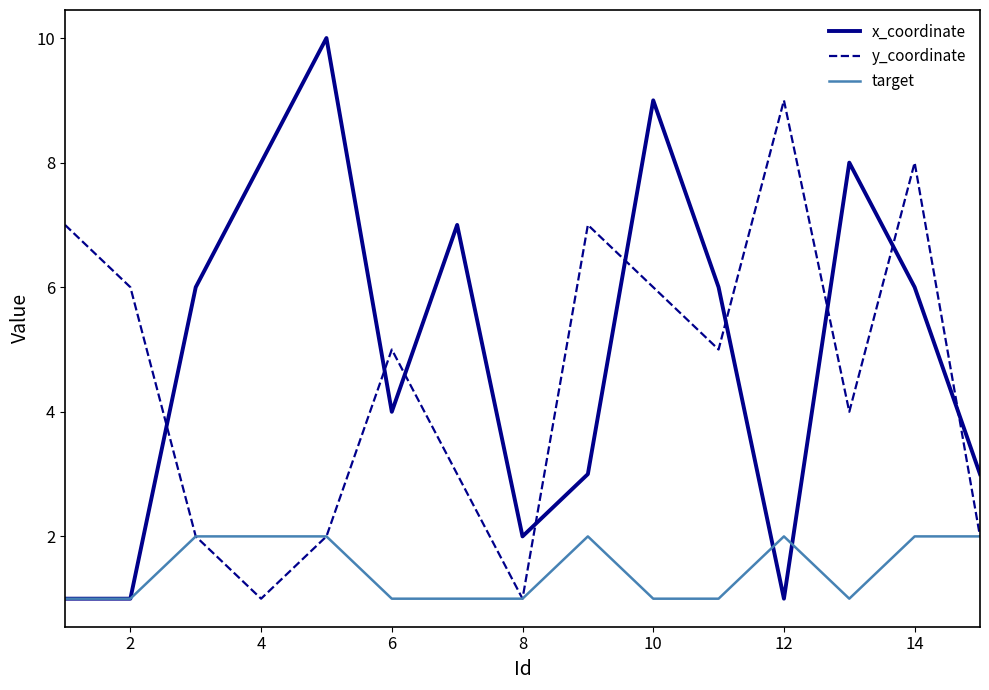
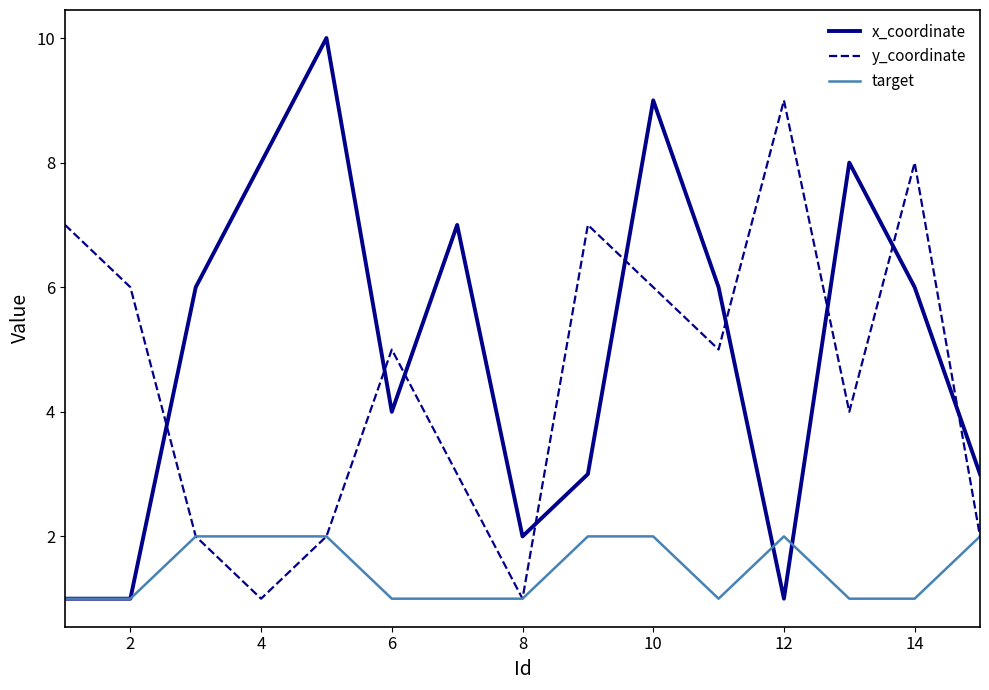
target, 10: 1 -> 2
target, 14: 2 -> 1
